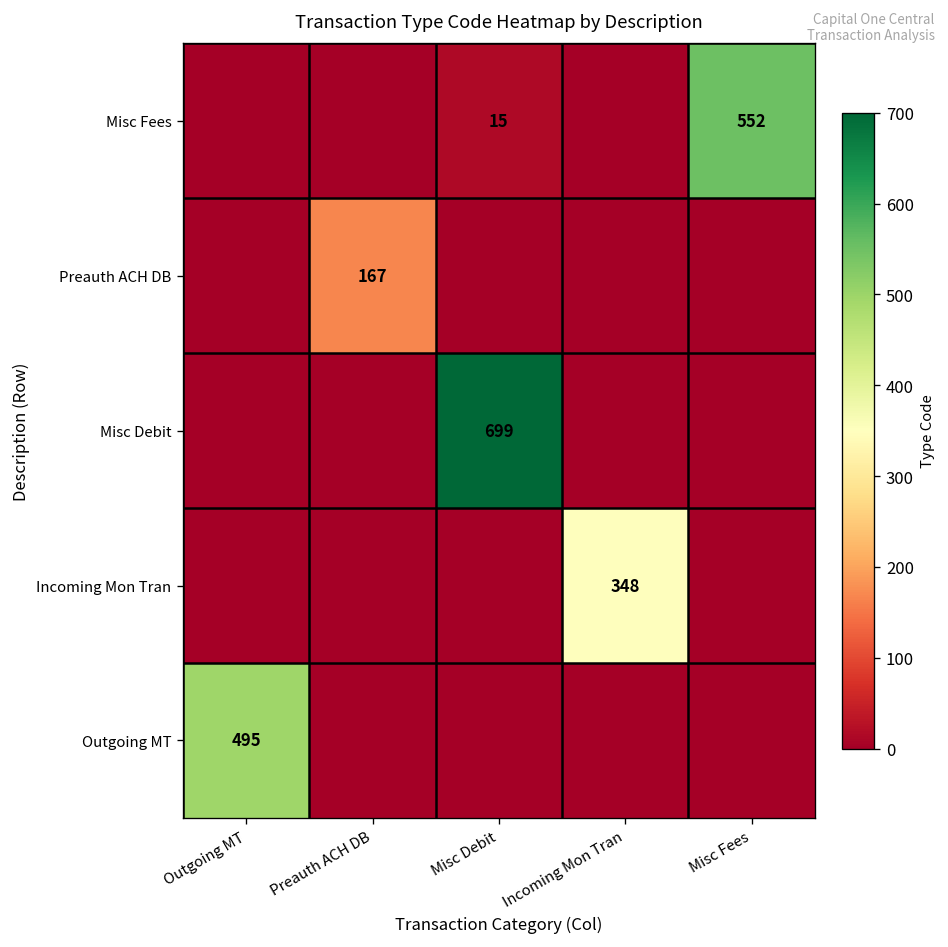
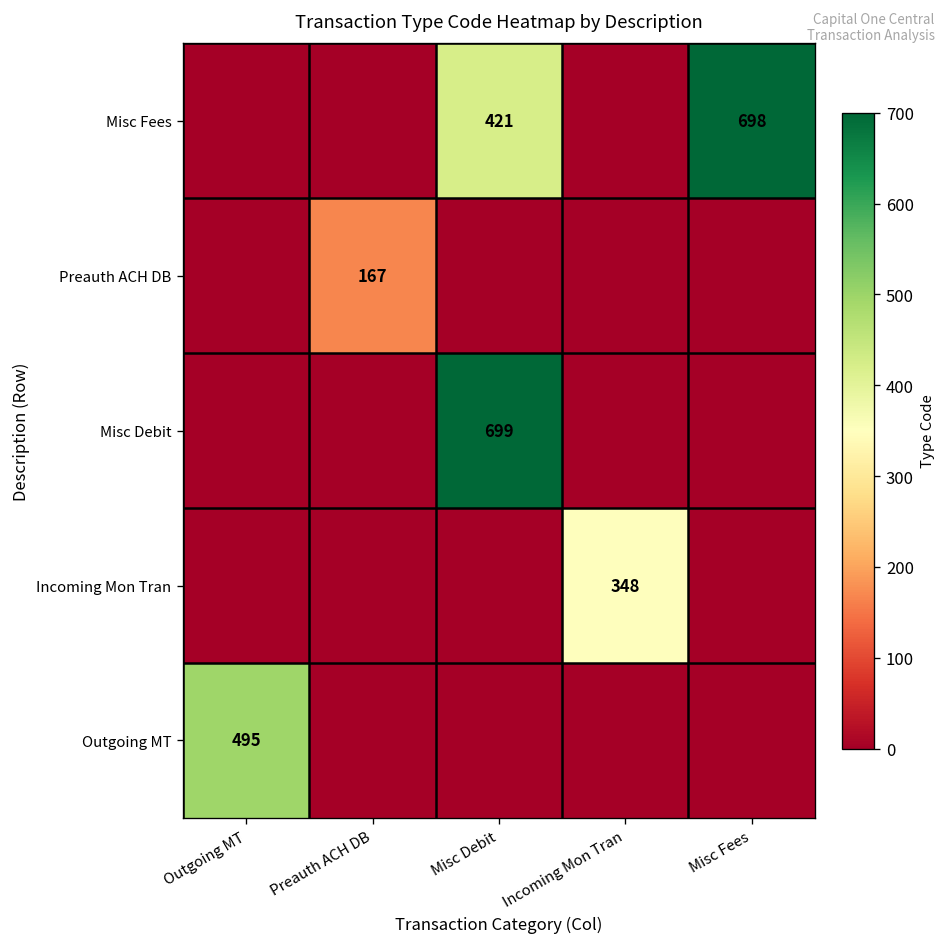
Misc Fees, Misc Debit: 15 -> 421
Misc Fees, Misc Fees: 552 -> 698
